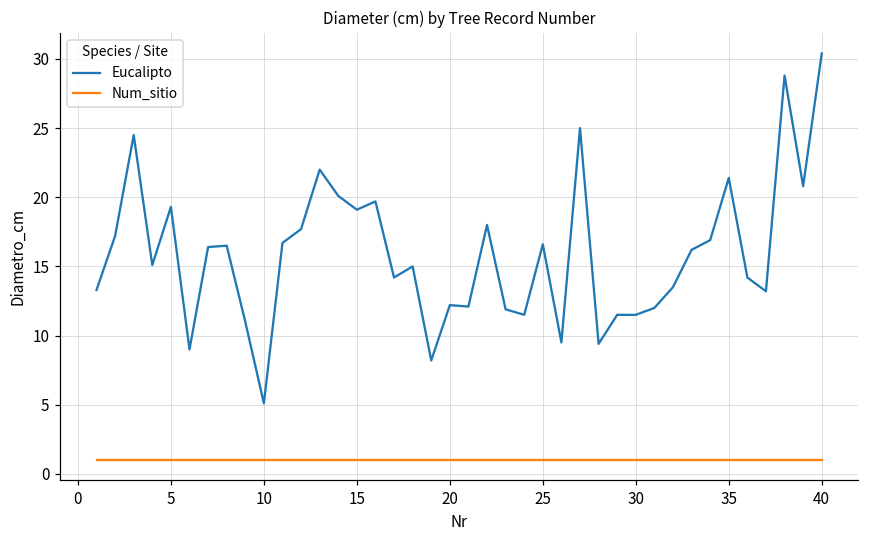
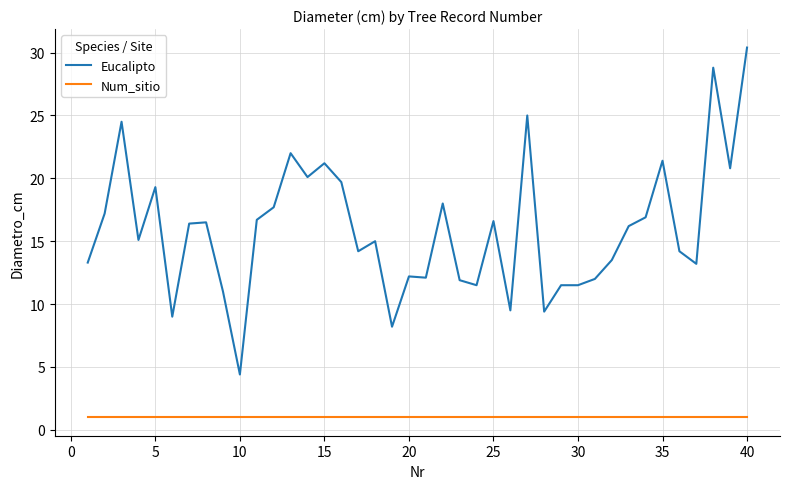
Eucalipto, 10: 5.1 -> 4.4
Eucalipto, 15: 19.1 -> 21.2
